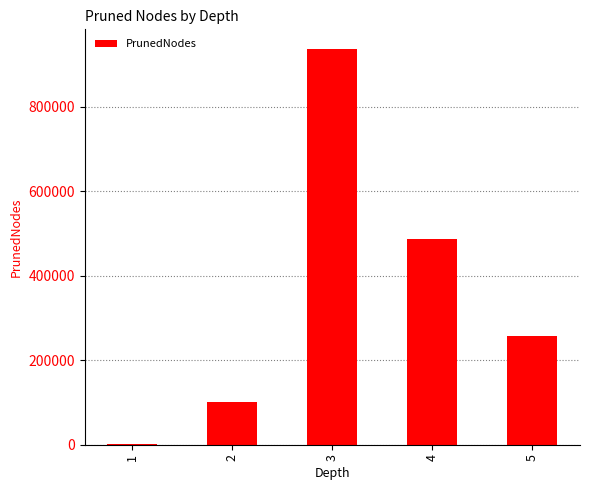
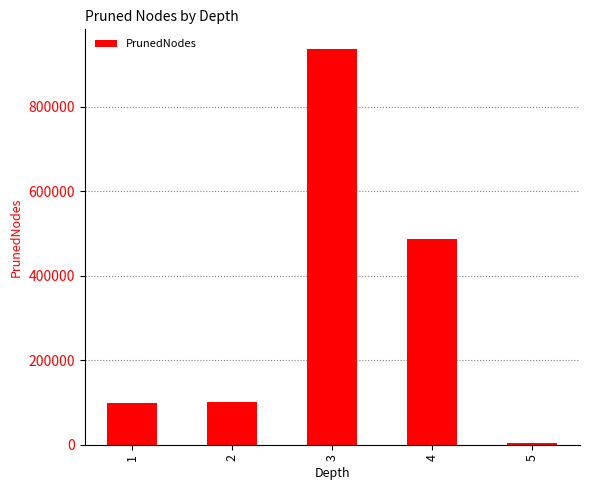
1: 0 -> 100000
5: 260000 -> 0
